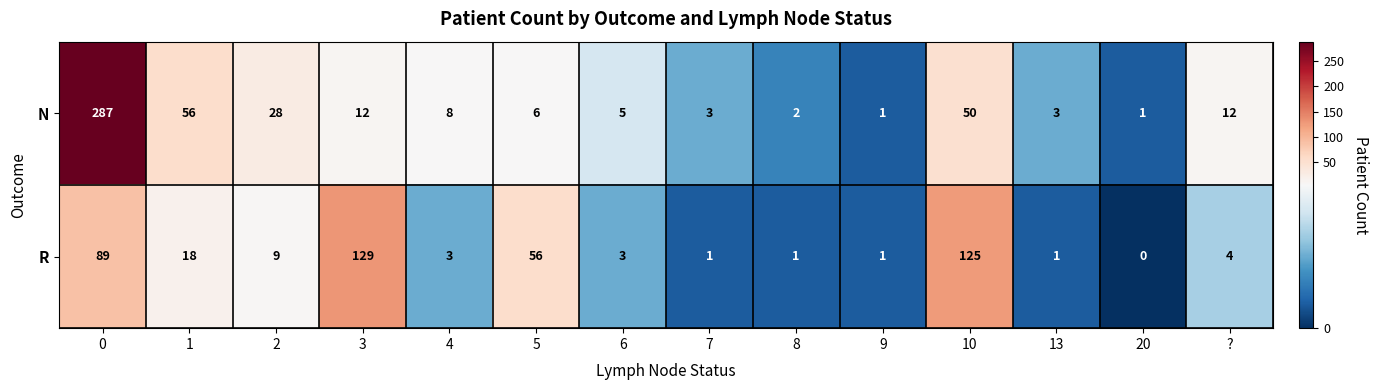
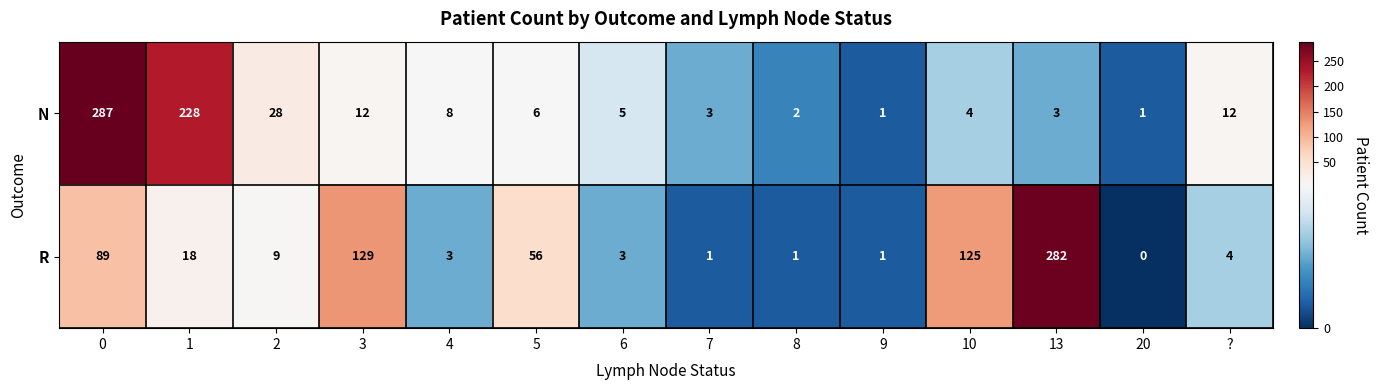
N, 1: 56 -> 228
N, 10: 50 -> 4
R, 13: 1 -> 282
